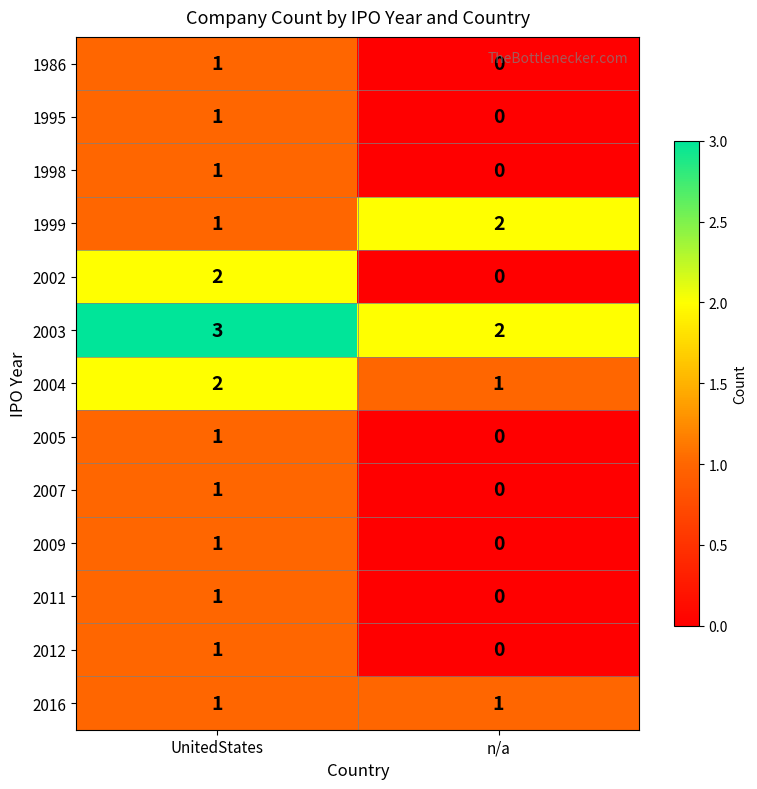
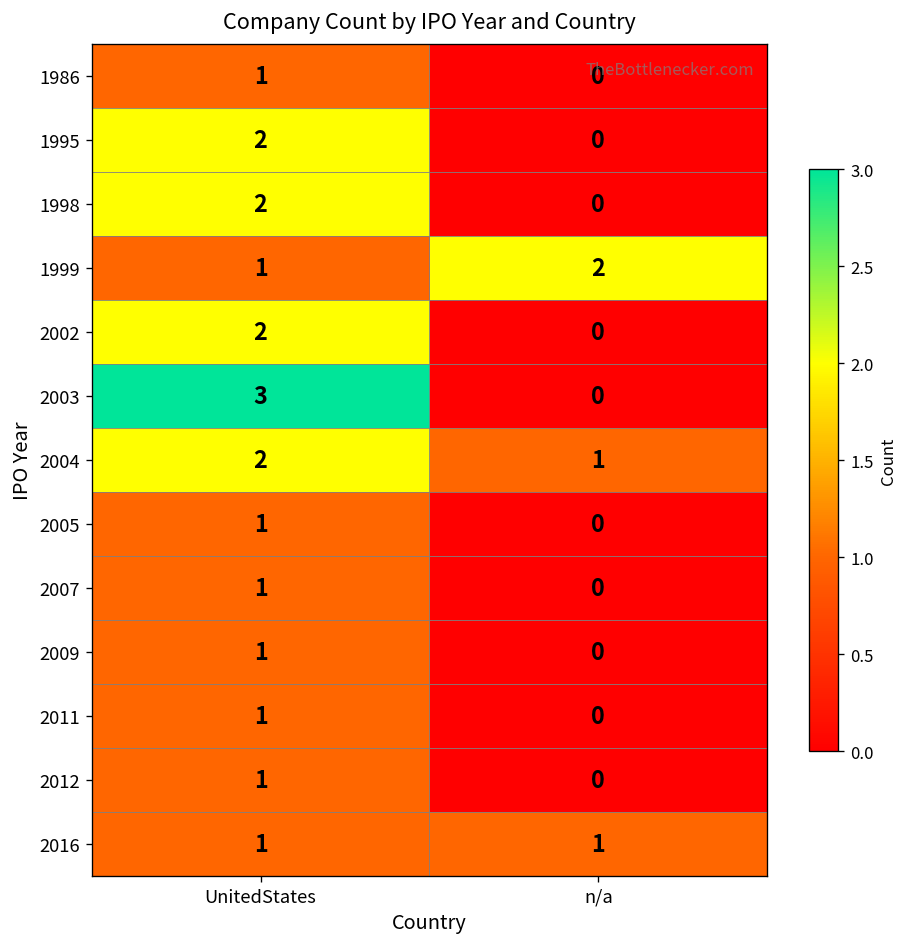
1995, UnitedStates: 1 -> 2
1998, UnitedStates: 1 -> 2
2003, n/a: 2 -> 0
